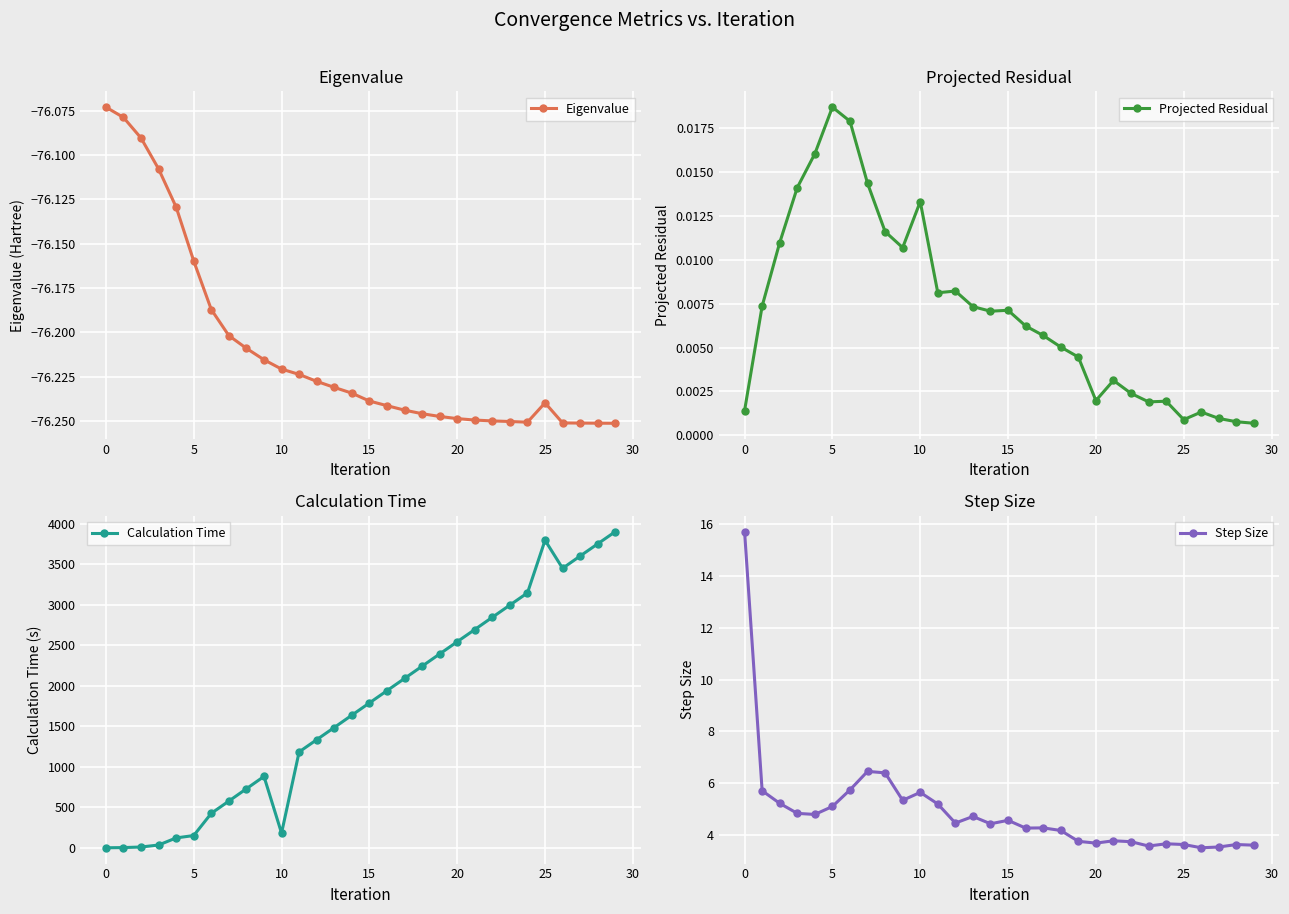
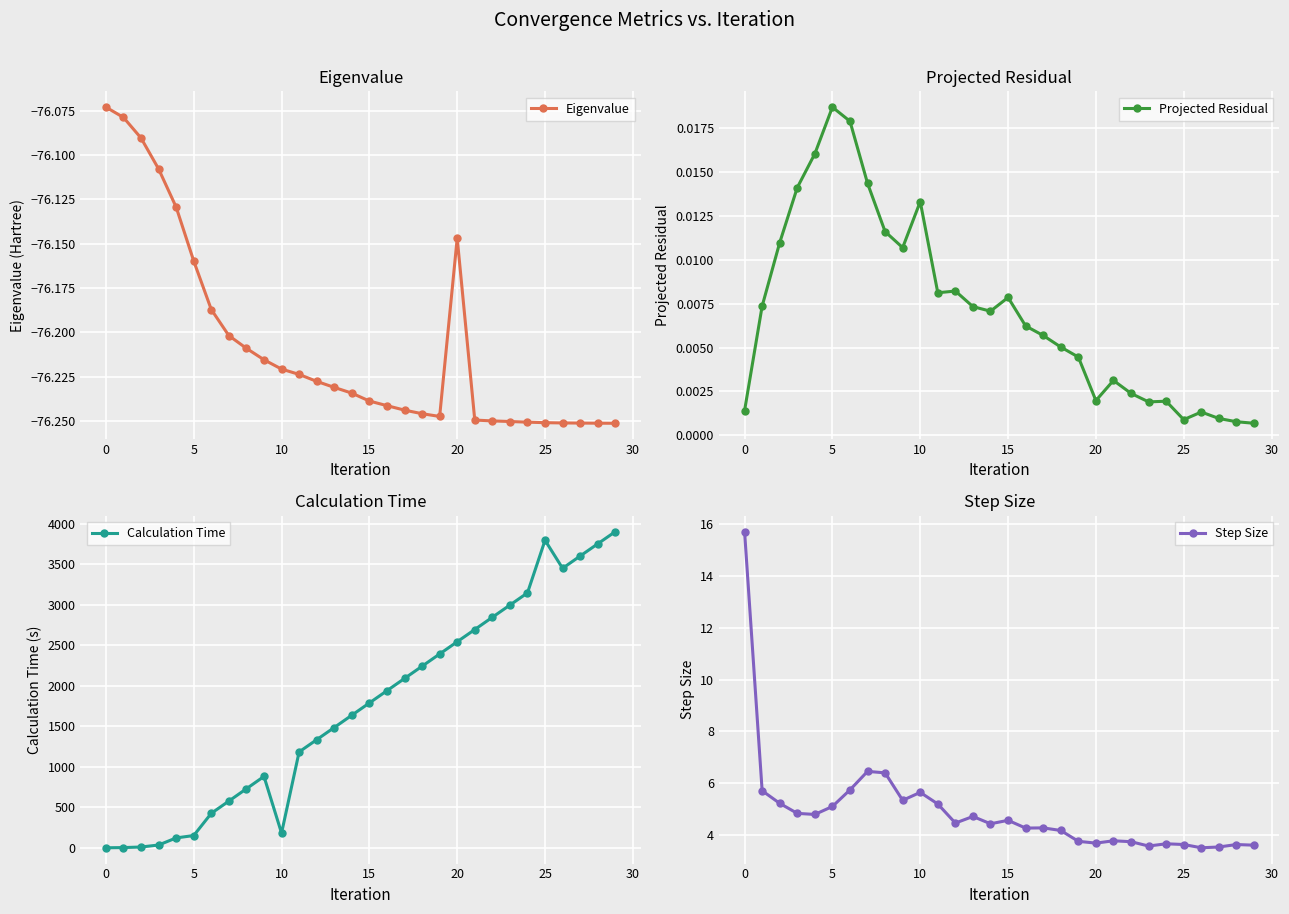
Eigenvalue, 20: -76.249 -> -76.147
Eigenvalue, 25: -76.240 -> -76.251
Projected Residual, 15: 0.0071 -> 0.0079
